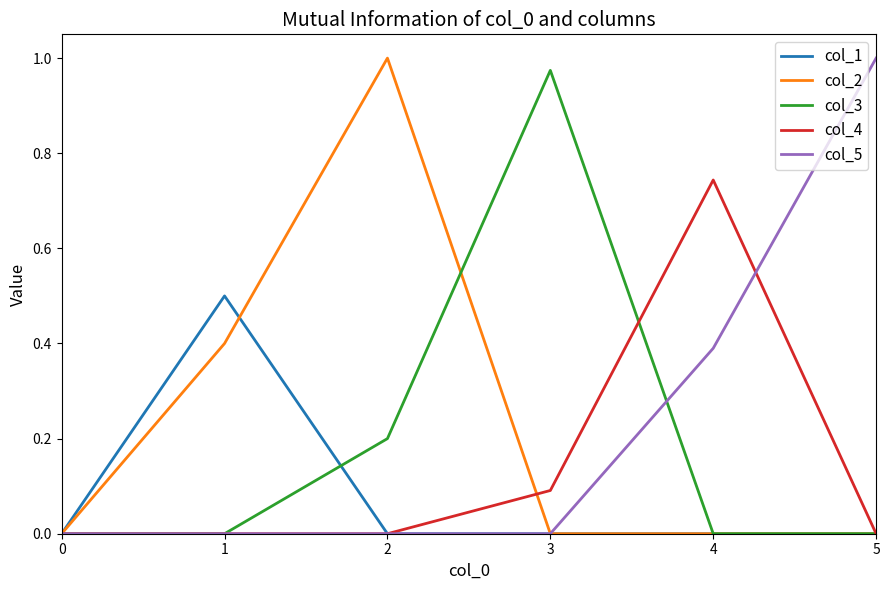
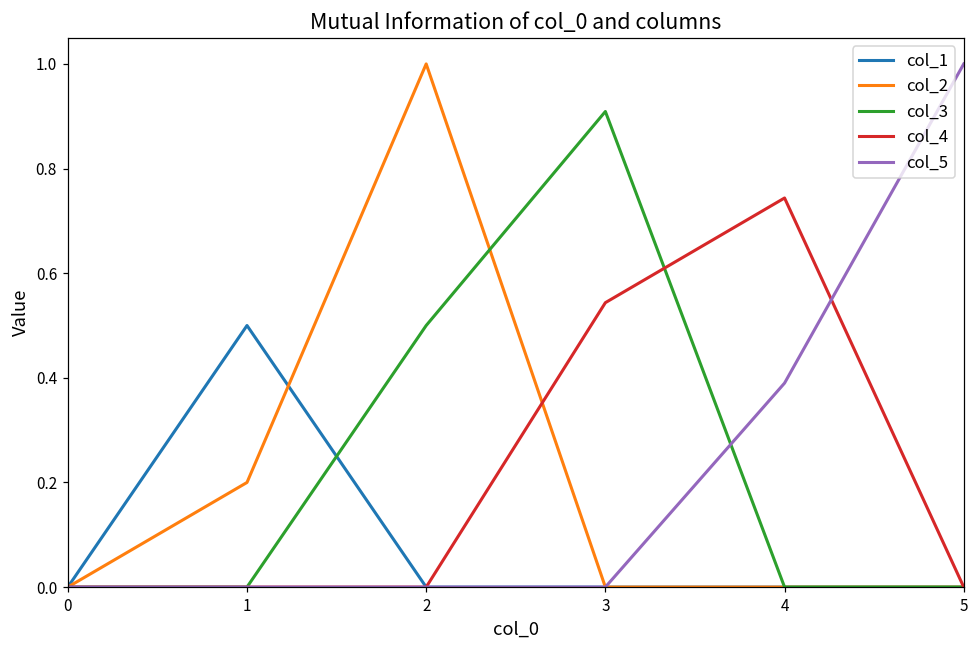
col_2, 1: 0.4 -> 0.2
col_3, 2: 0.2 -> 0.5
col_3, 3: 0.97 -> 0.91
col_4, 3: 0.09 -> 0.54
